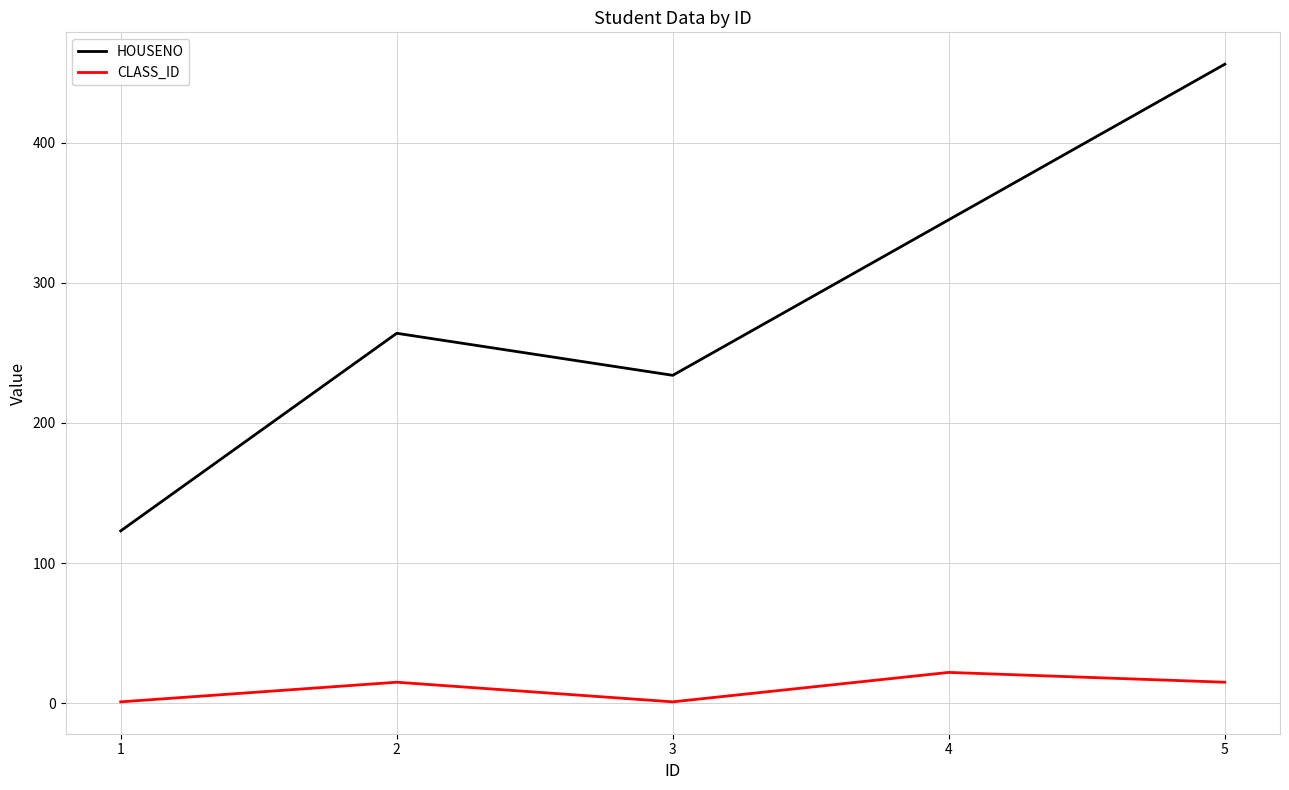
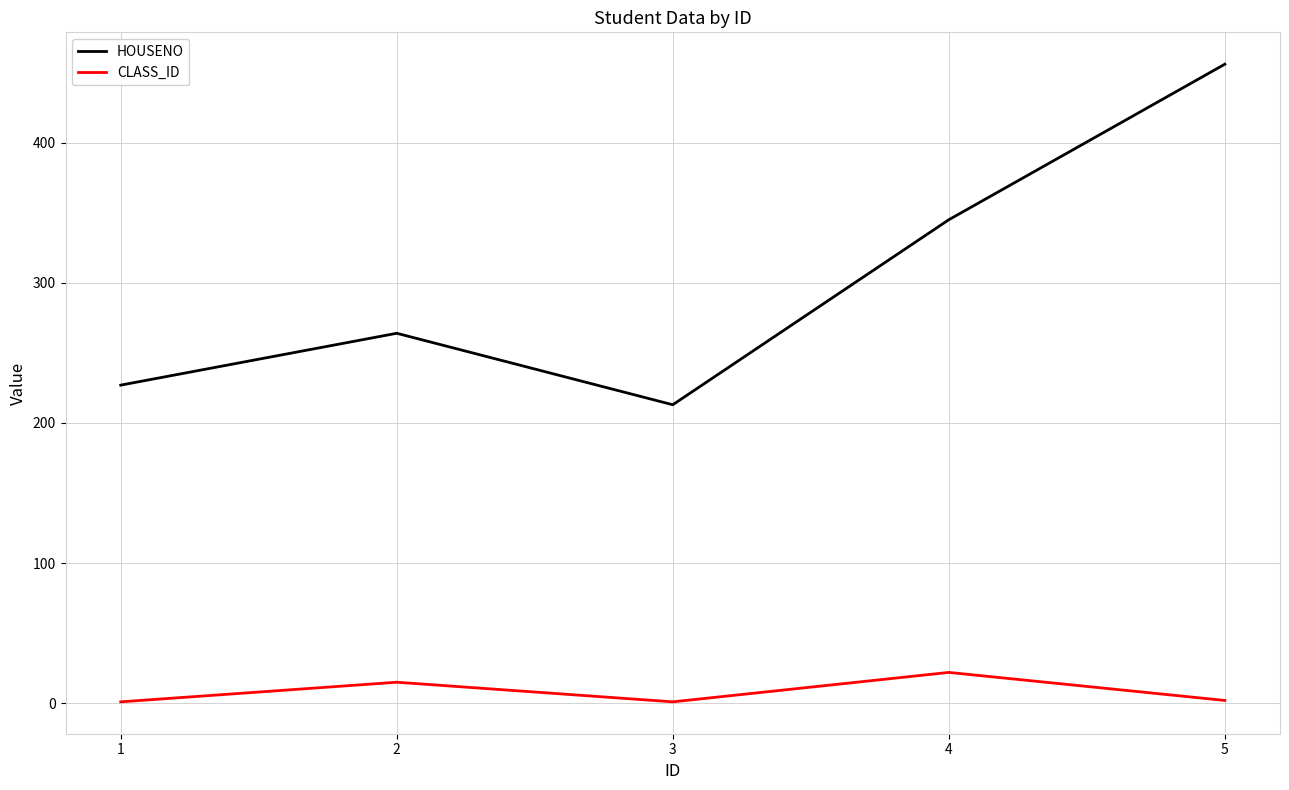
HOUSENO, 1: 123 -> 227
HOUSENO, 3: 234 -> 213
CLASS_ID, 5: 15 -> 2
